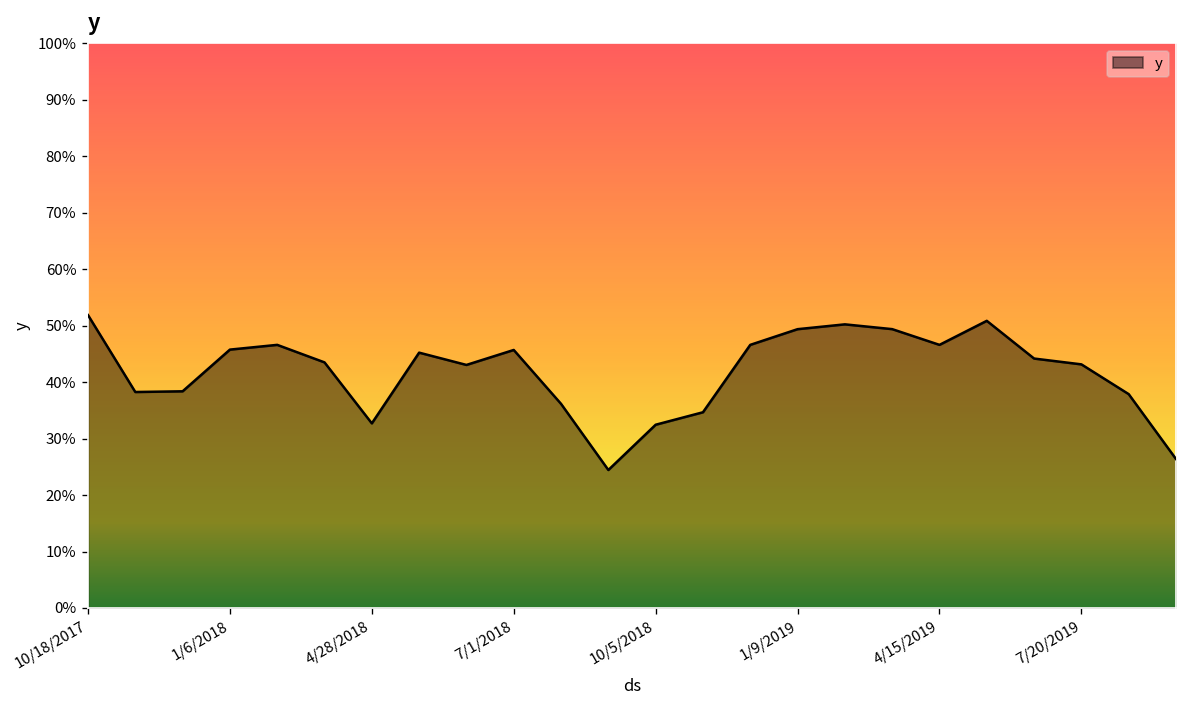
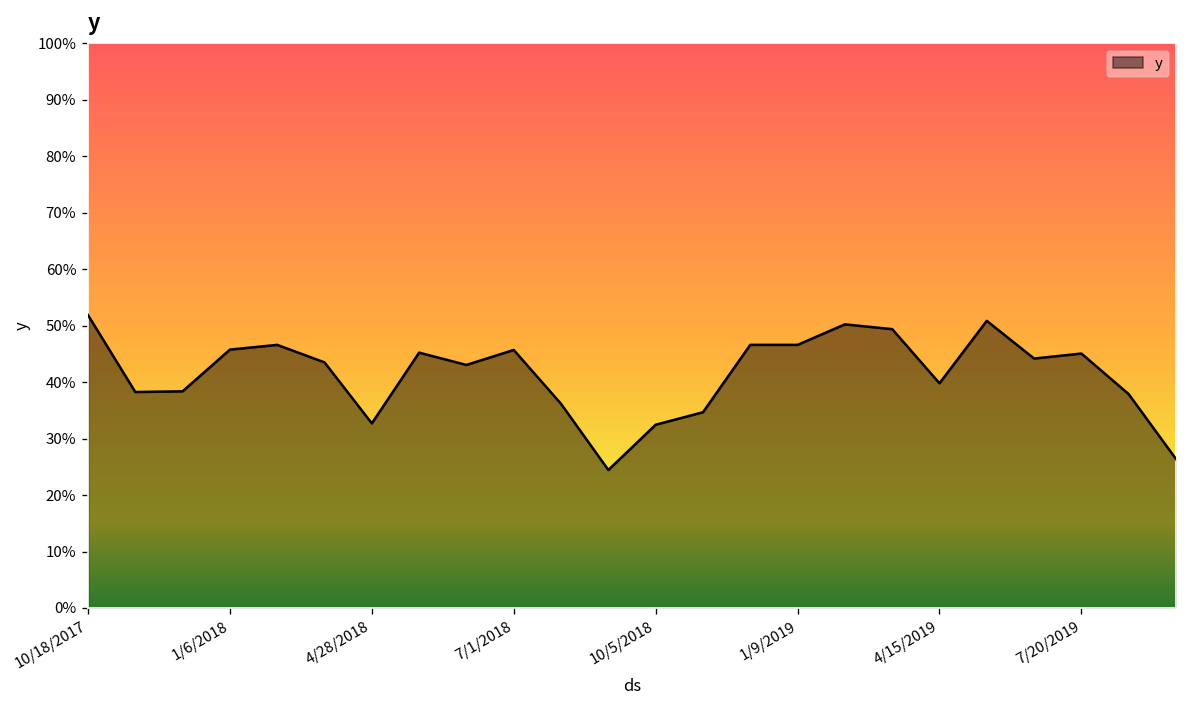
1/9/2019: 49% -> 47%
4/15/2019: 47% -> 40%
7/20/2019: 43% -> 45%
